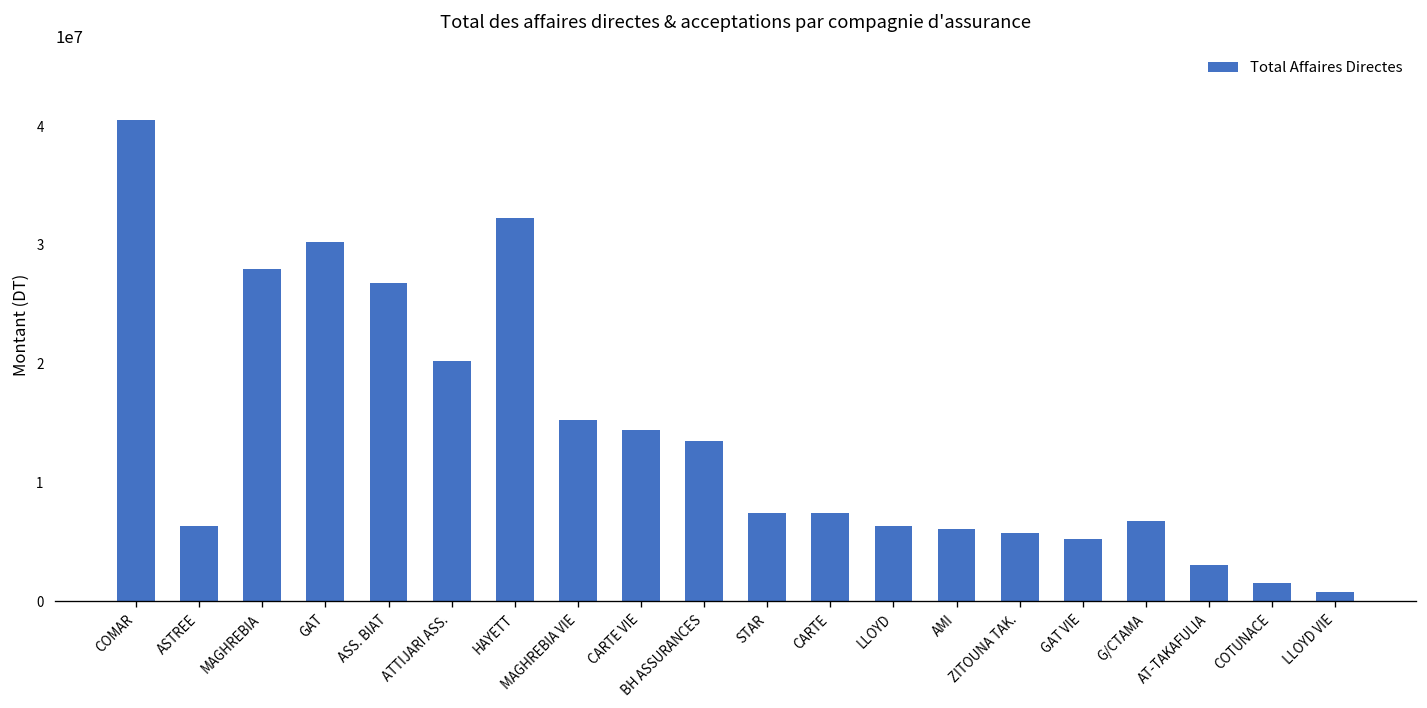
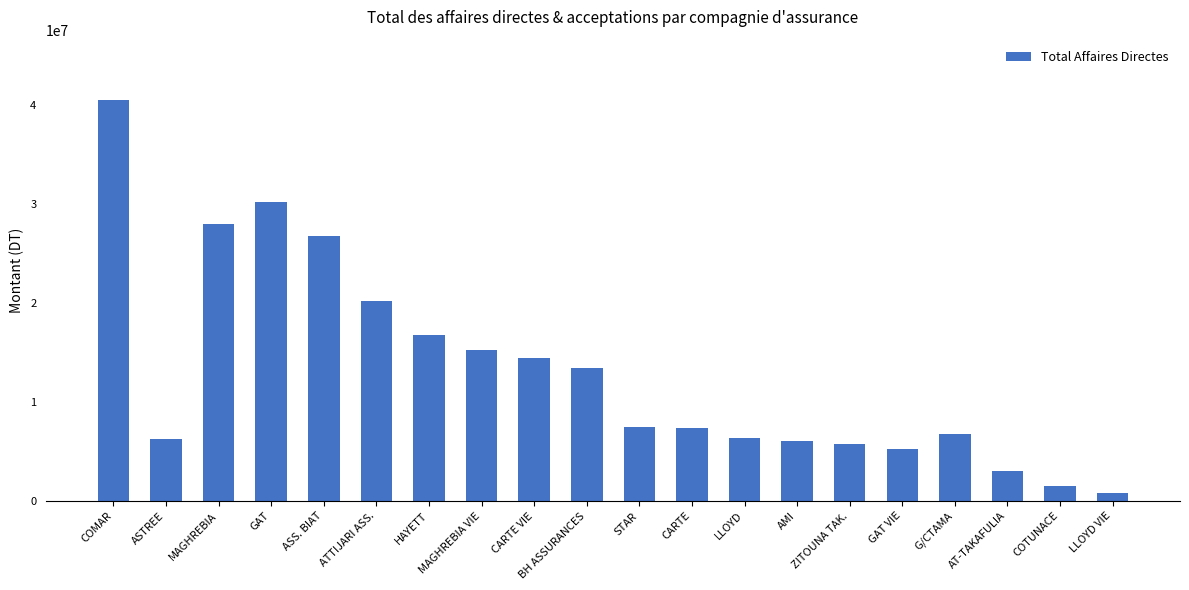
HAYETT: 32000000 -> 17000000
